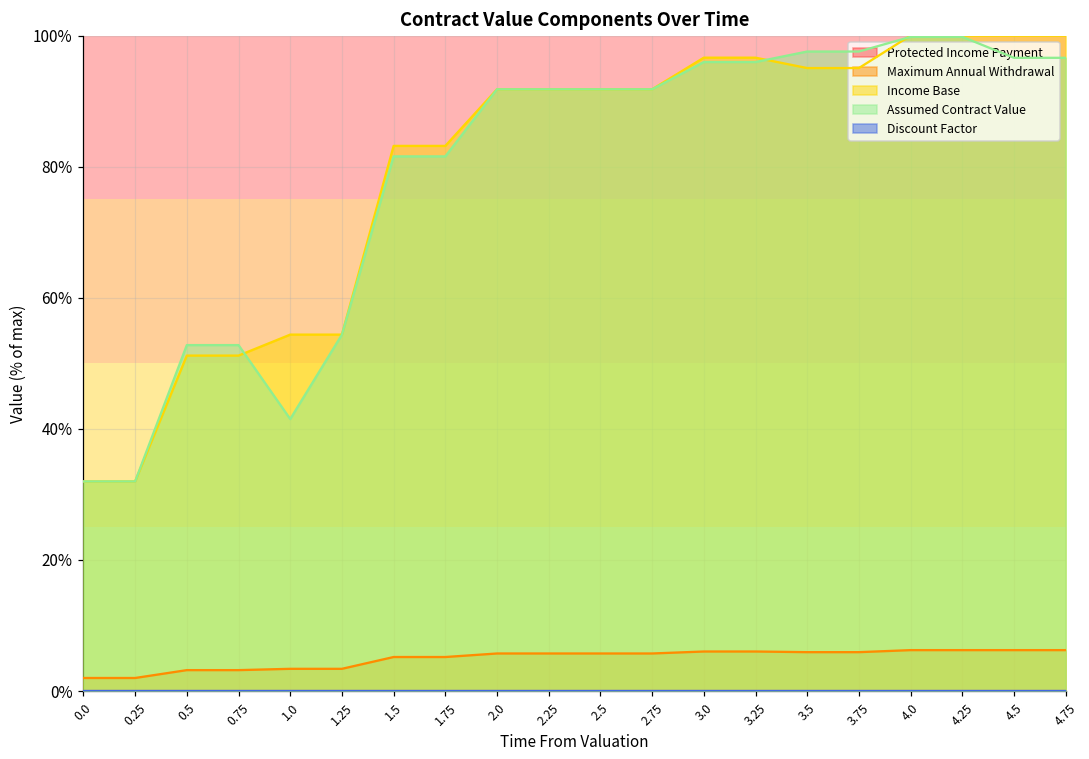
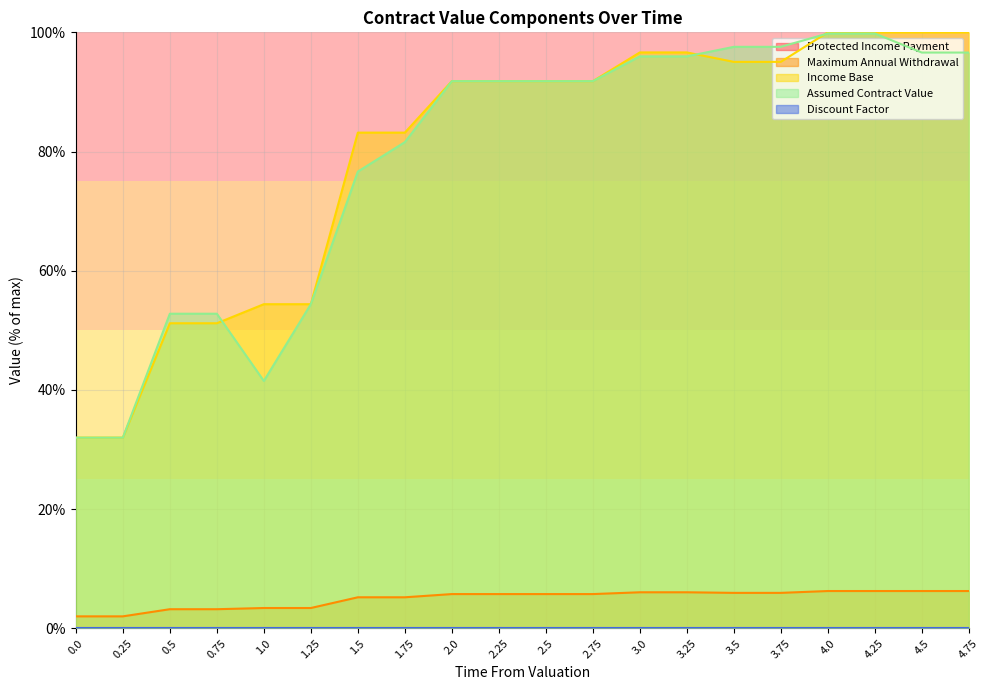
Assumed Contract Value, 1.5: 82% -> 77%
